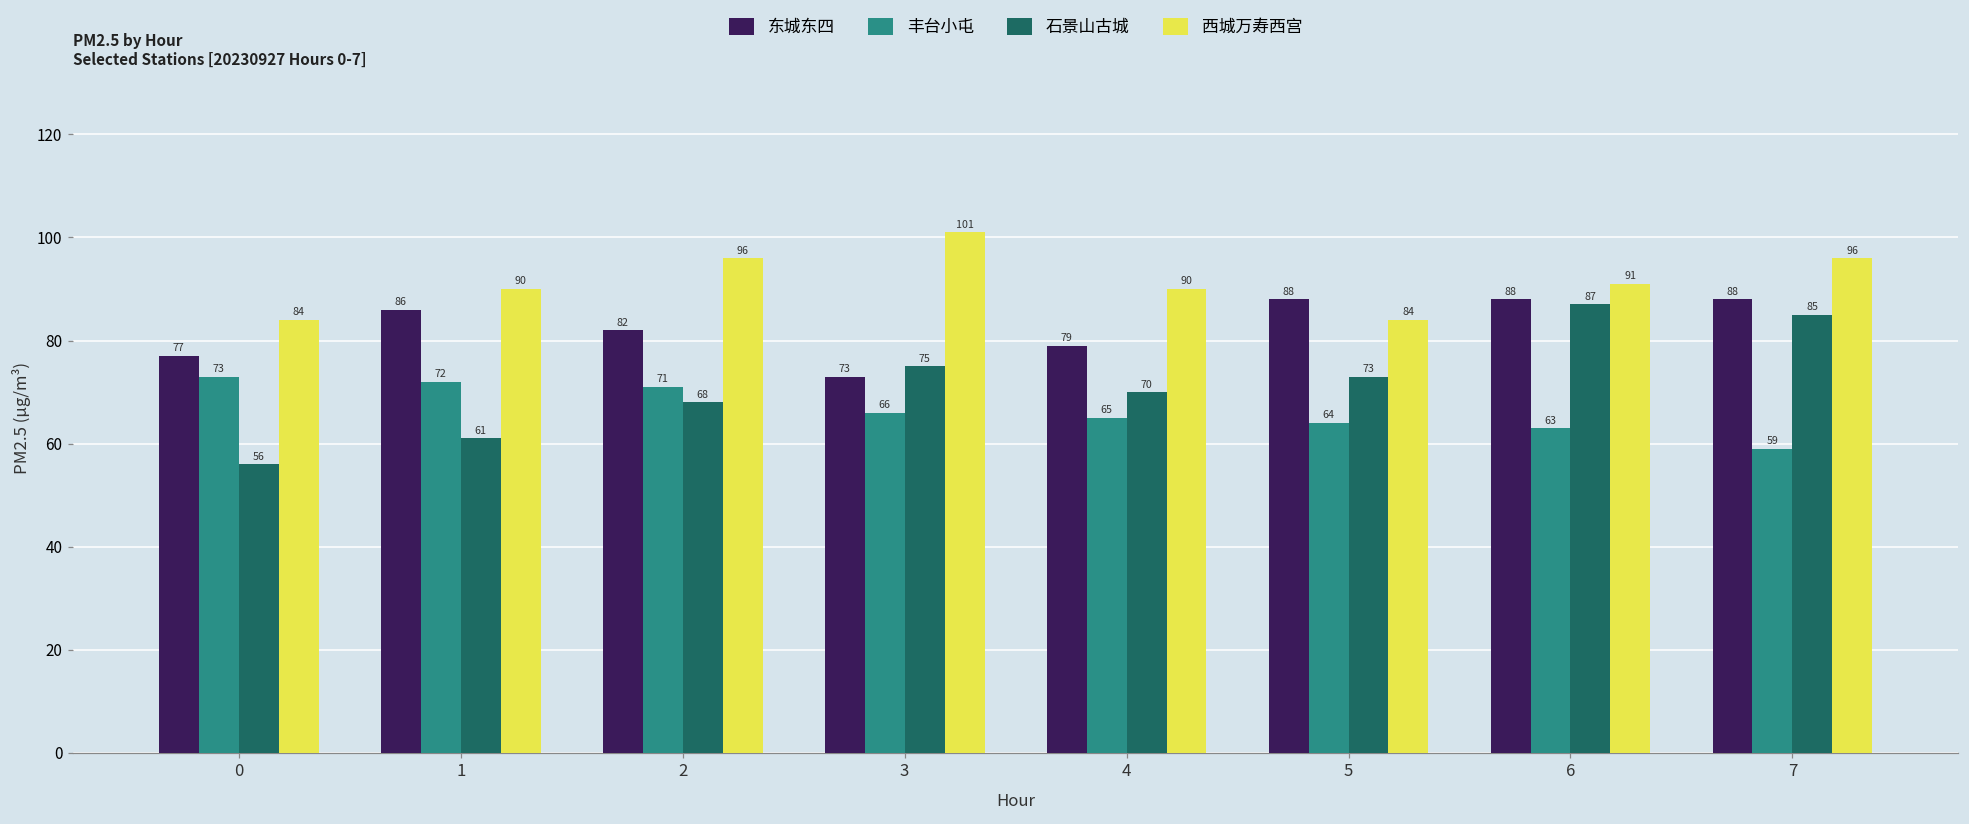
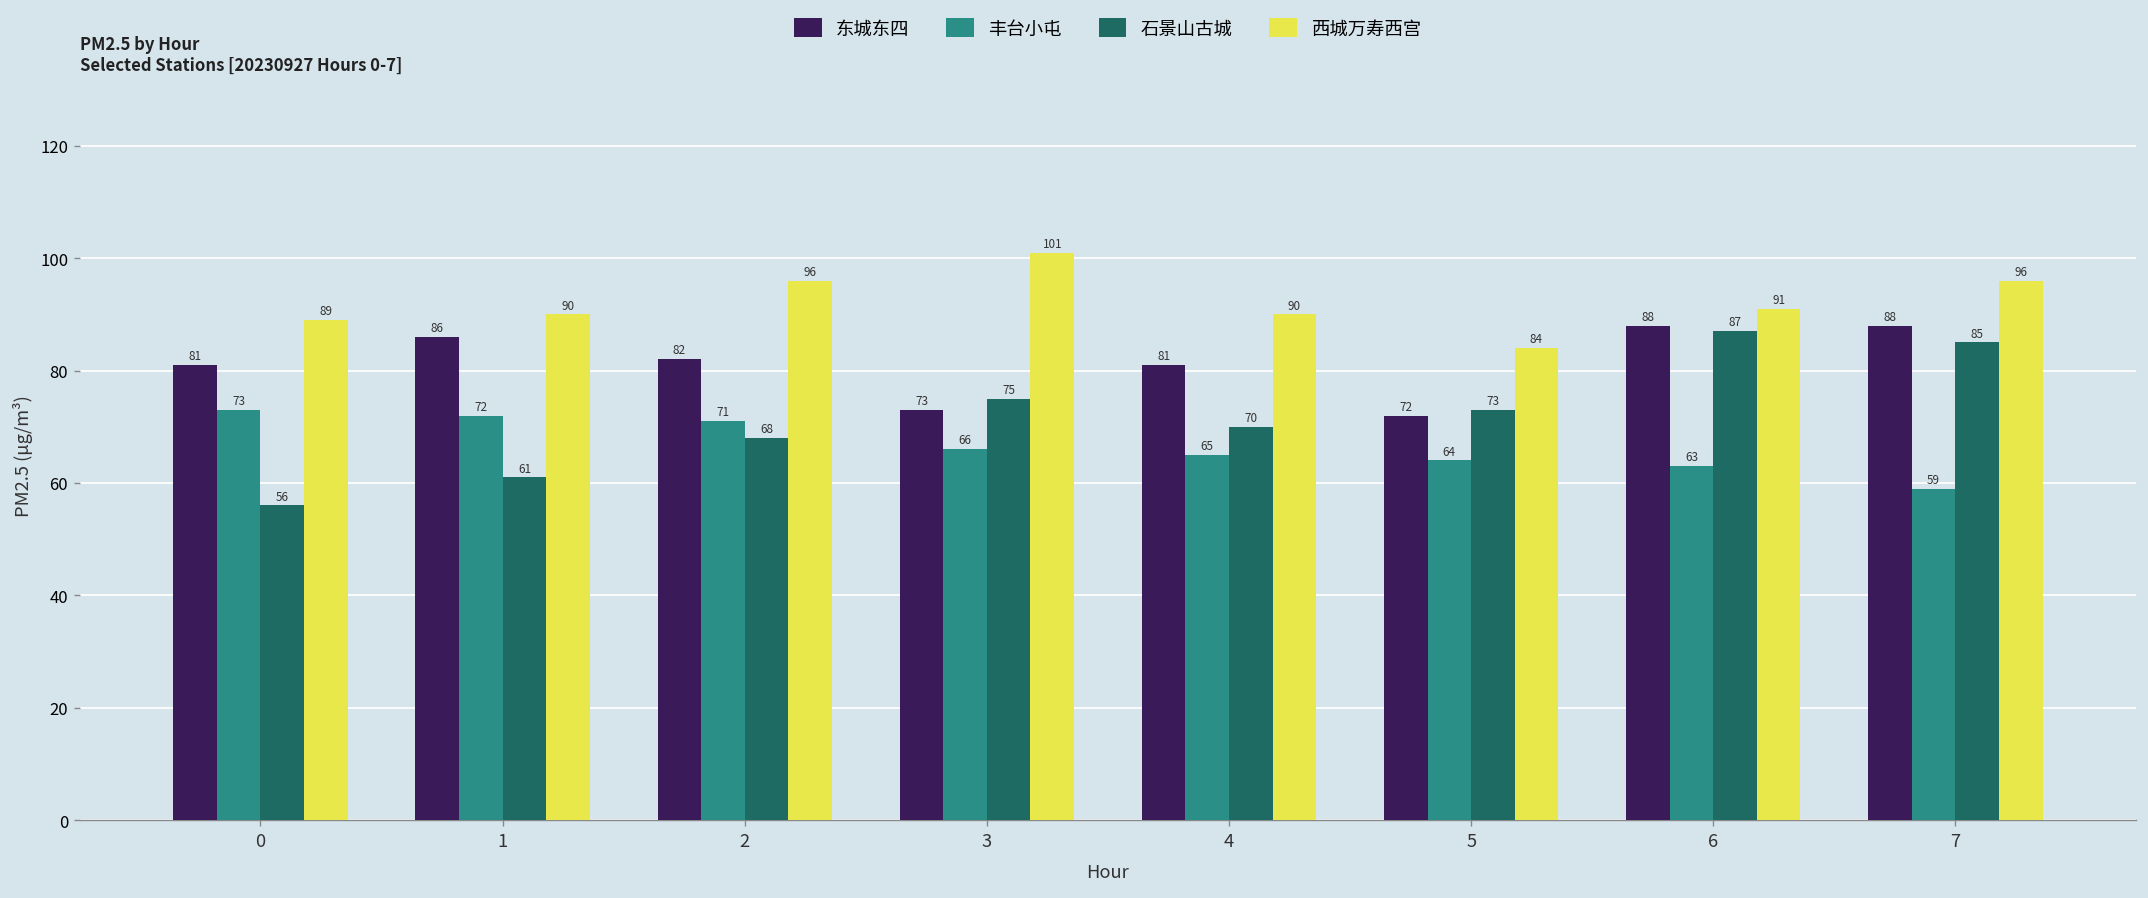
东城东四, 0: 77 -> 81
西城万寿西宫, 0: 84 -> 89
东城东四, 4: 79 -> 81
东城东四, 5: 88 -> 72
